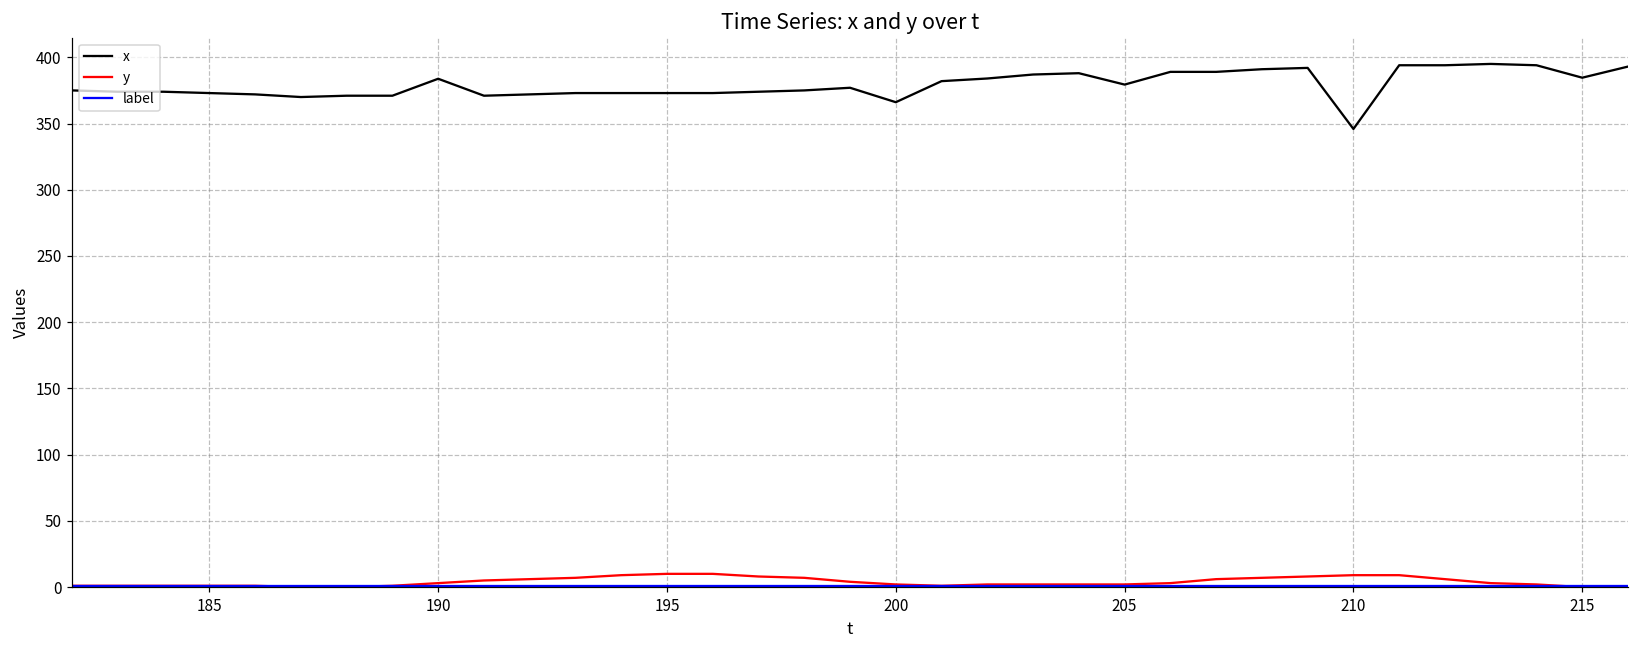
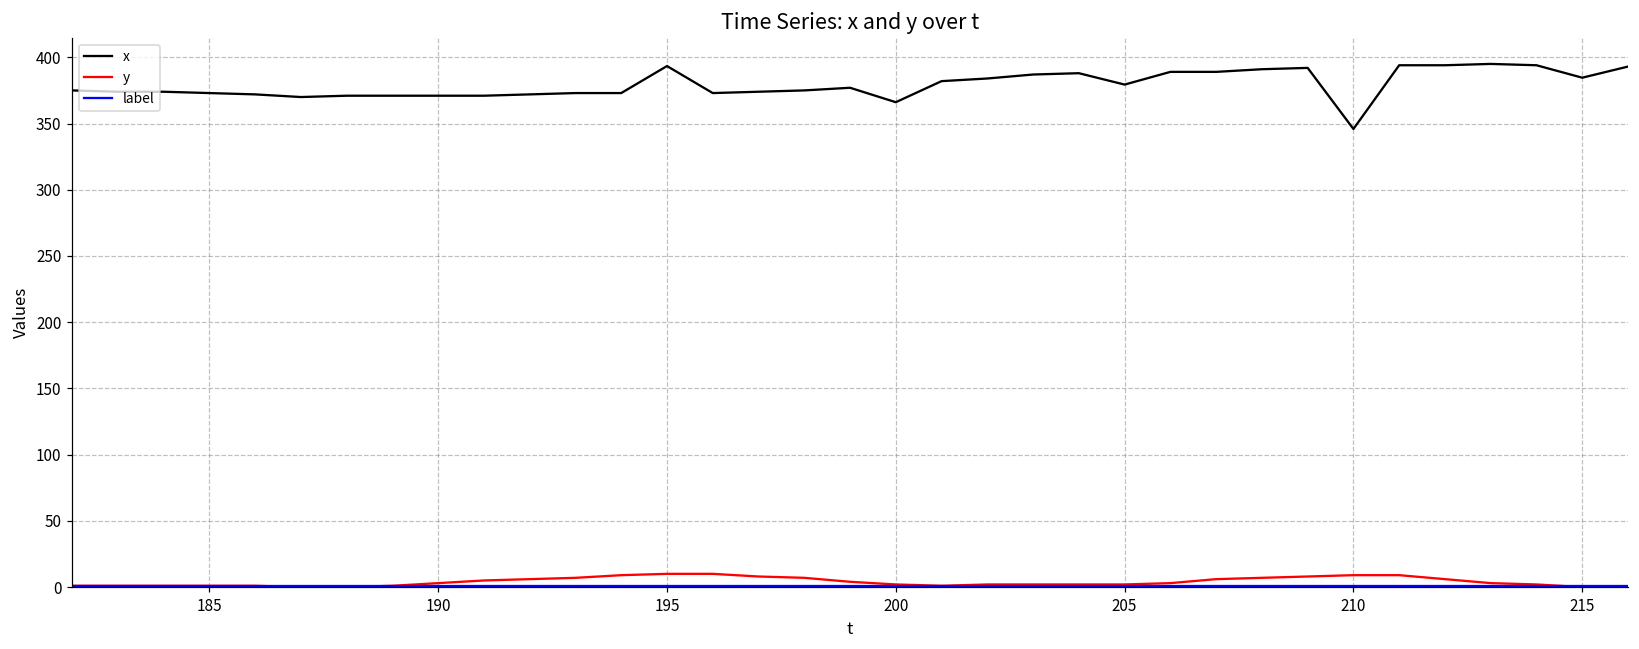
x, 190: 384 -> 371
x, 195: 373 -> 393
